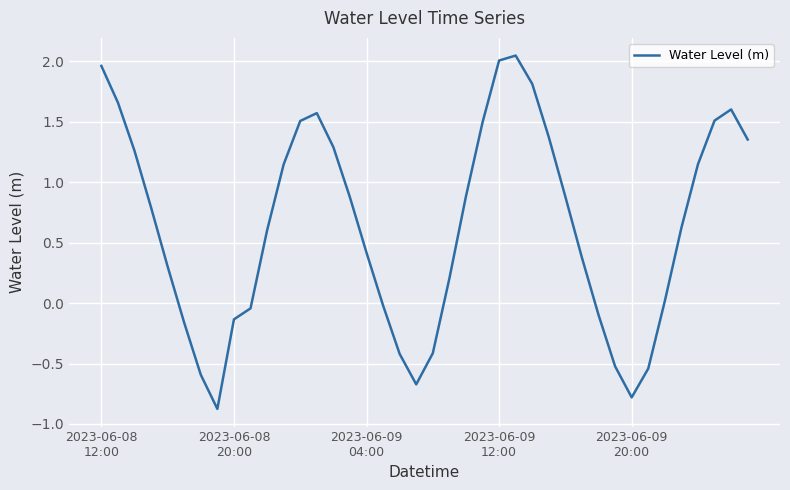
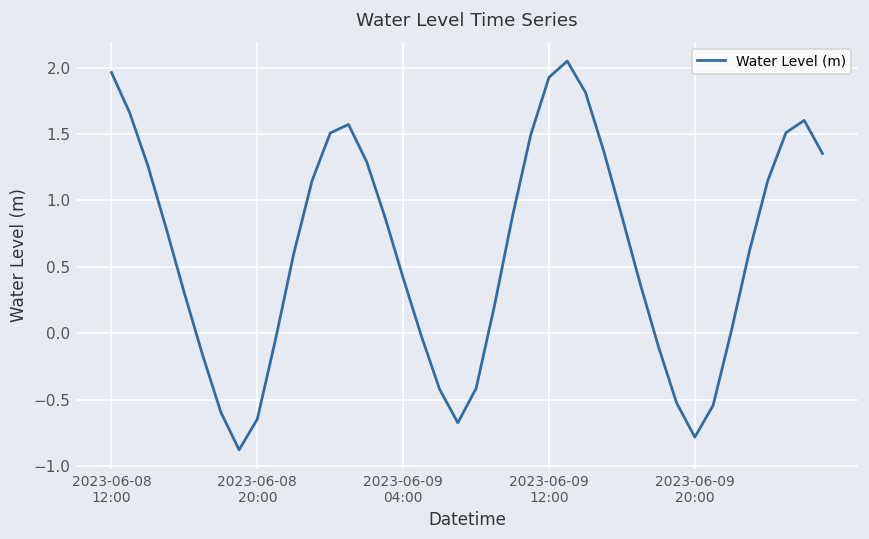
2023-06-08 20:00: -0.13 -> -0.64
2023-06-09 12:00: 2.01 -> 1.93
